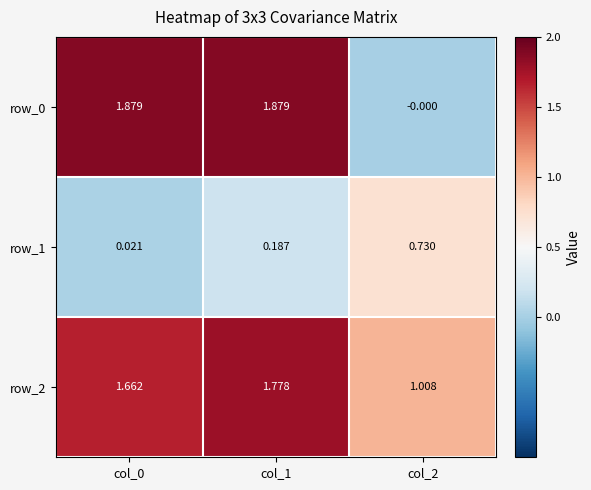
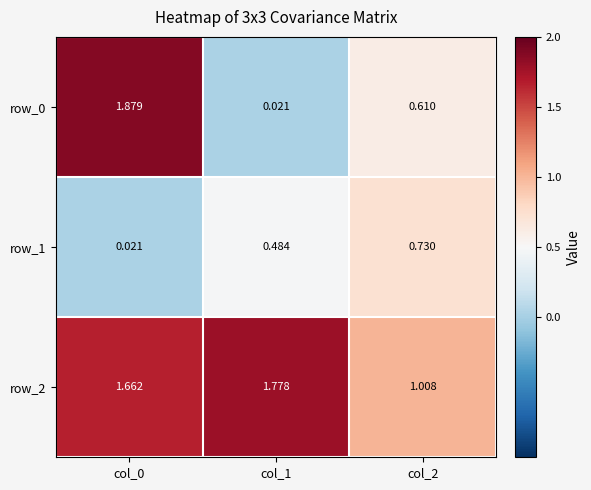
row_0, col_1: 1.879 -> 0.021
row_0, col_2: -0.000 -> 0.610
row_1, col_1: 0.187 -> 0.484
